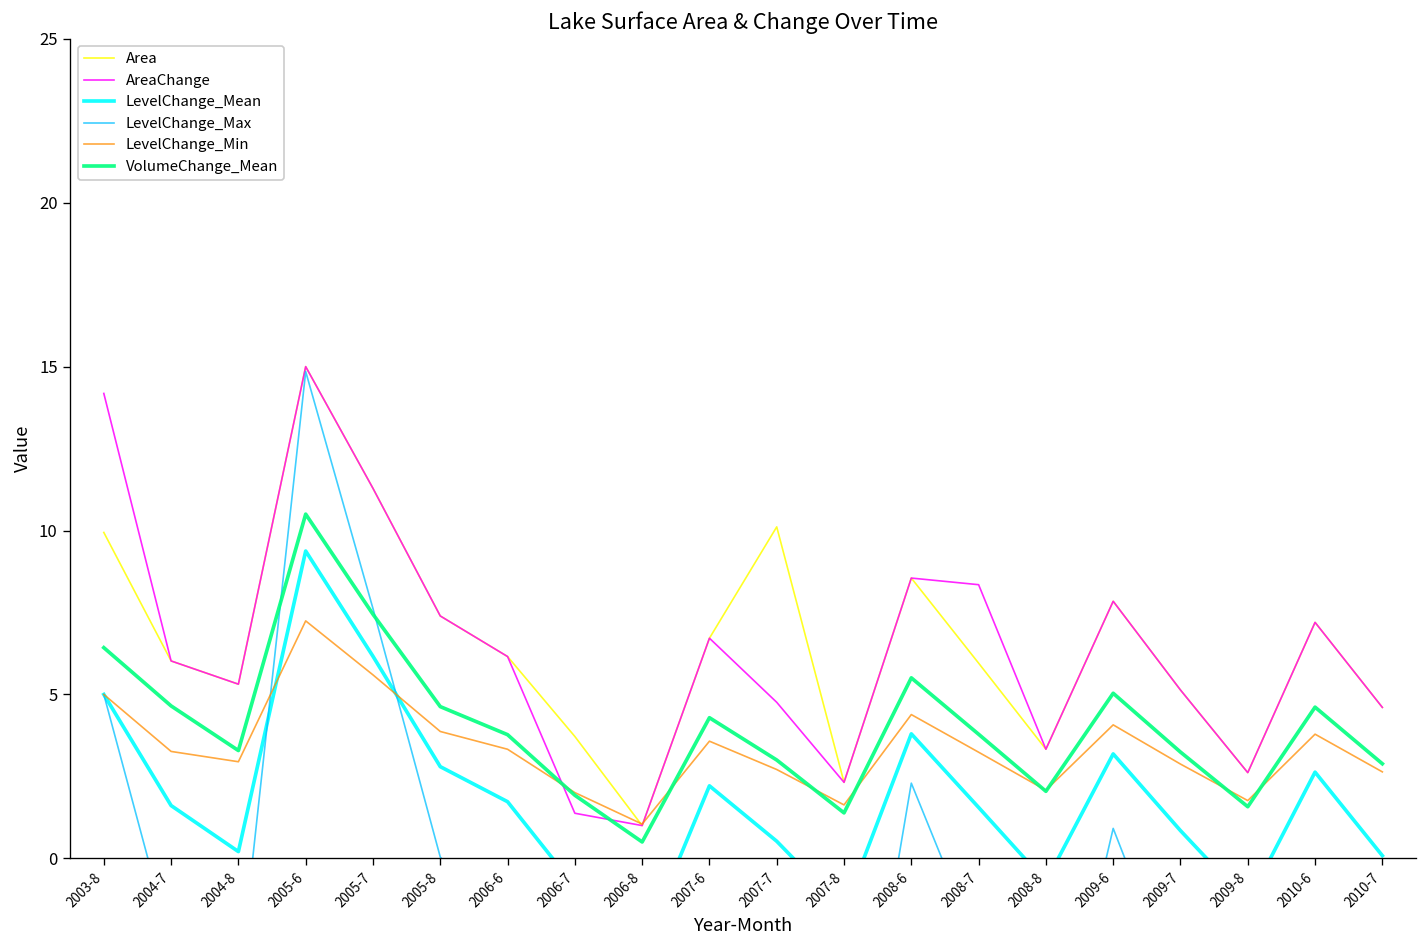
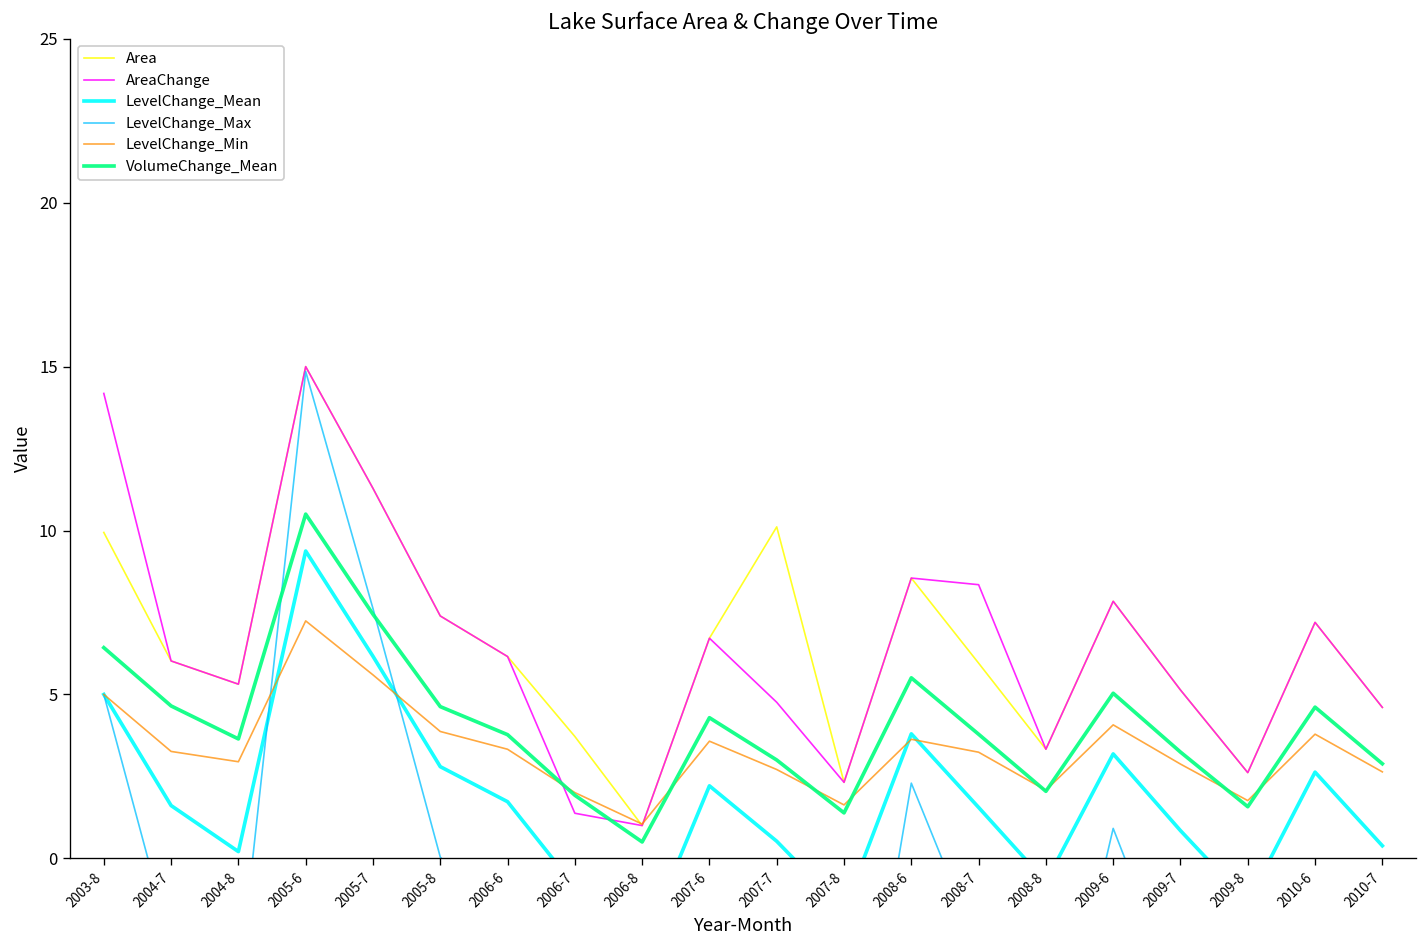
VolumeChange_Mean, 2004-8: 3.3 -> 3.6
LevelChange_Min, 2008-6: 4.4 -> 3.6
LevelChange_Mean, 2010-7: 0.1 -> 0.4
